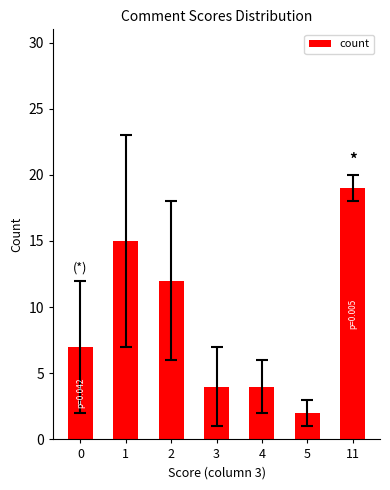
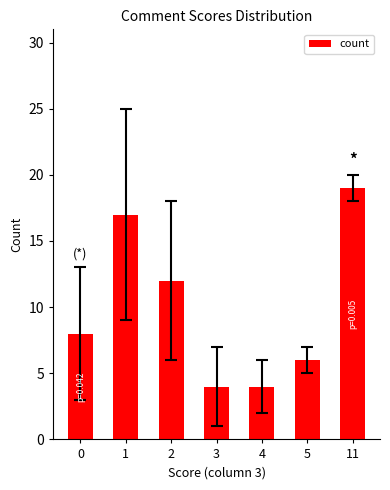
count, 0: 7 -> 8
count, 1: 15 -> 17
count, 5: 2 -> 6
